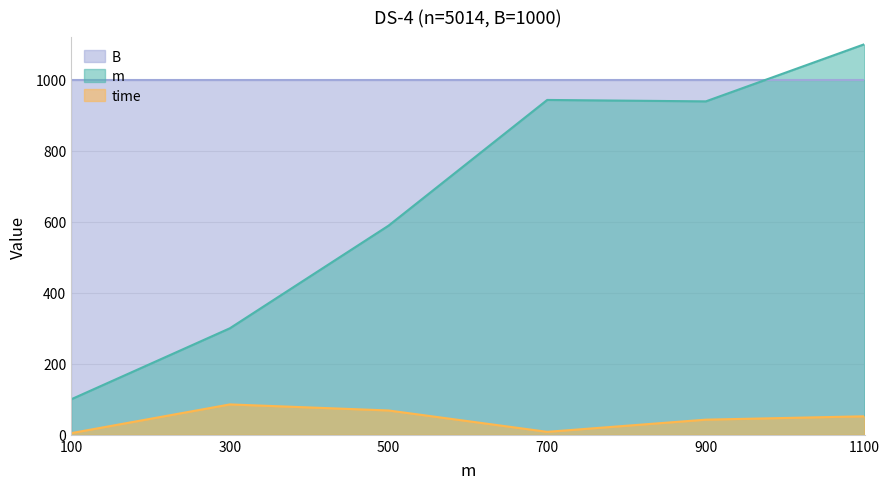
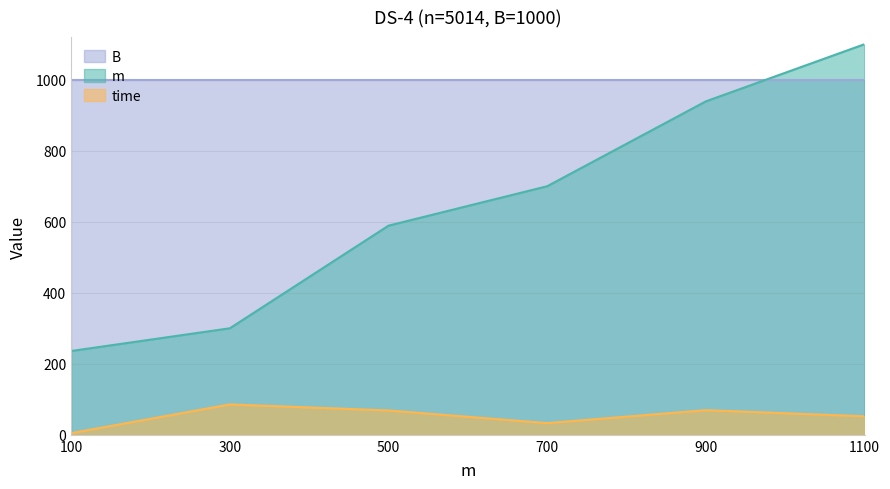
m, 100: 100 -> 240
m, 700: 940 -> 700
time, 700: 10 -> 30
time, 900: 40 -> 70
